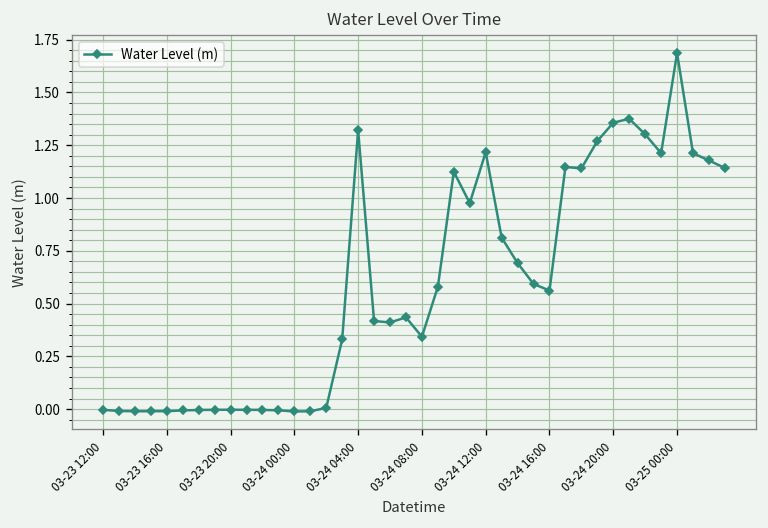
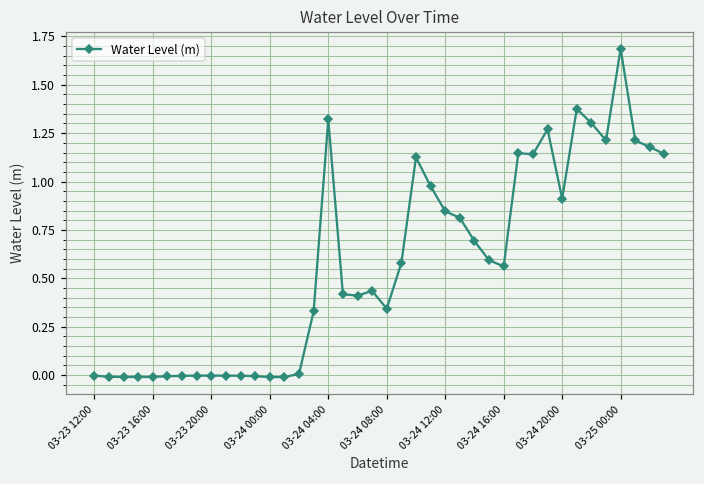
03-24 12:00: 1.22 -> 0.85
03-24 20:00: 1.36 -> 0.91
